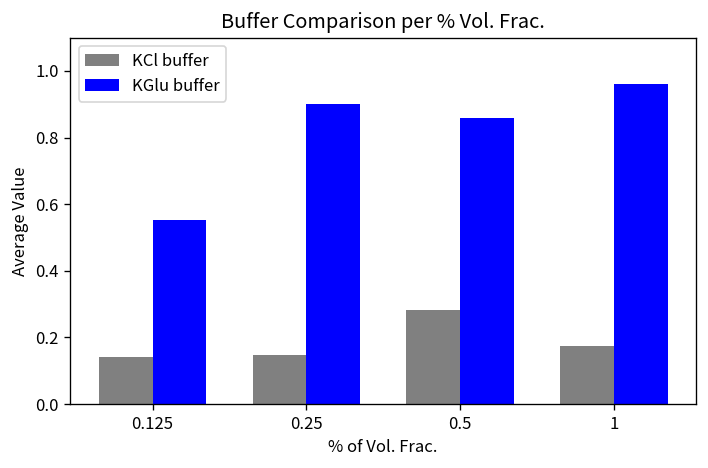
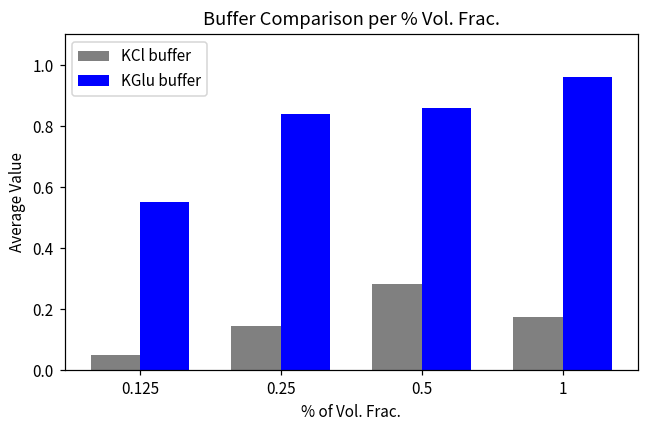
KCl buffer, 0.125: 0.14 -> 0.05
KGlu buffer, 0.25: 0.90 -> 0.84
